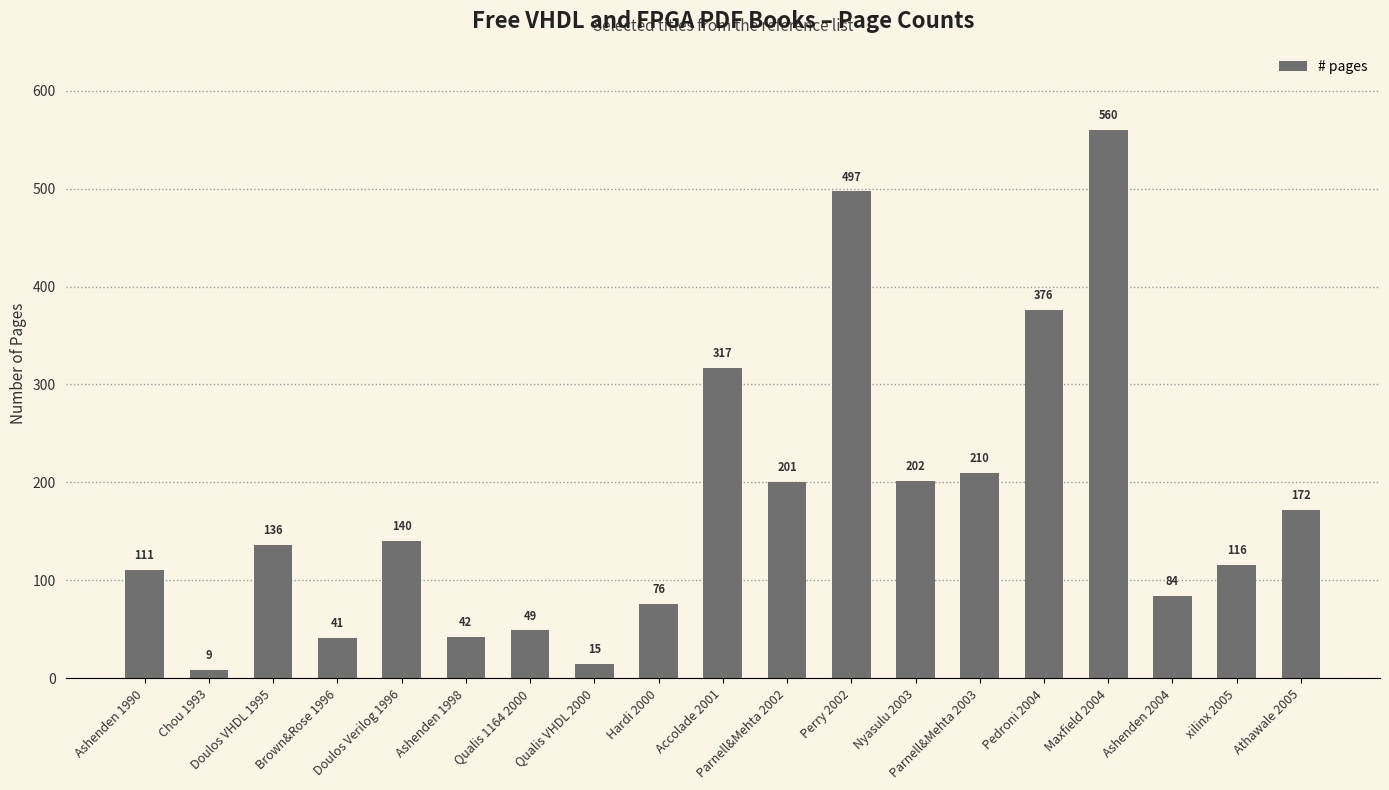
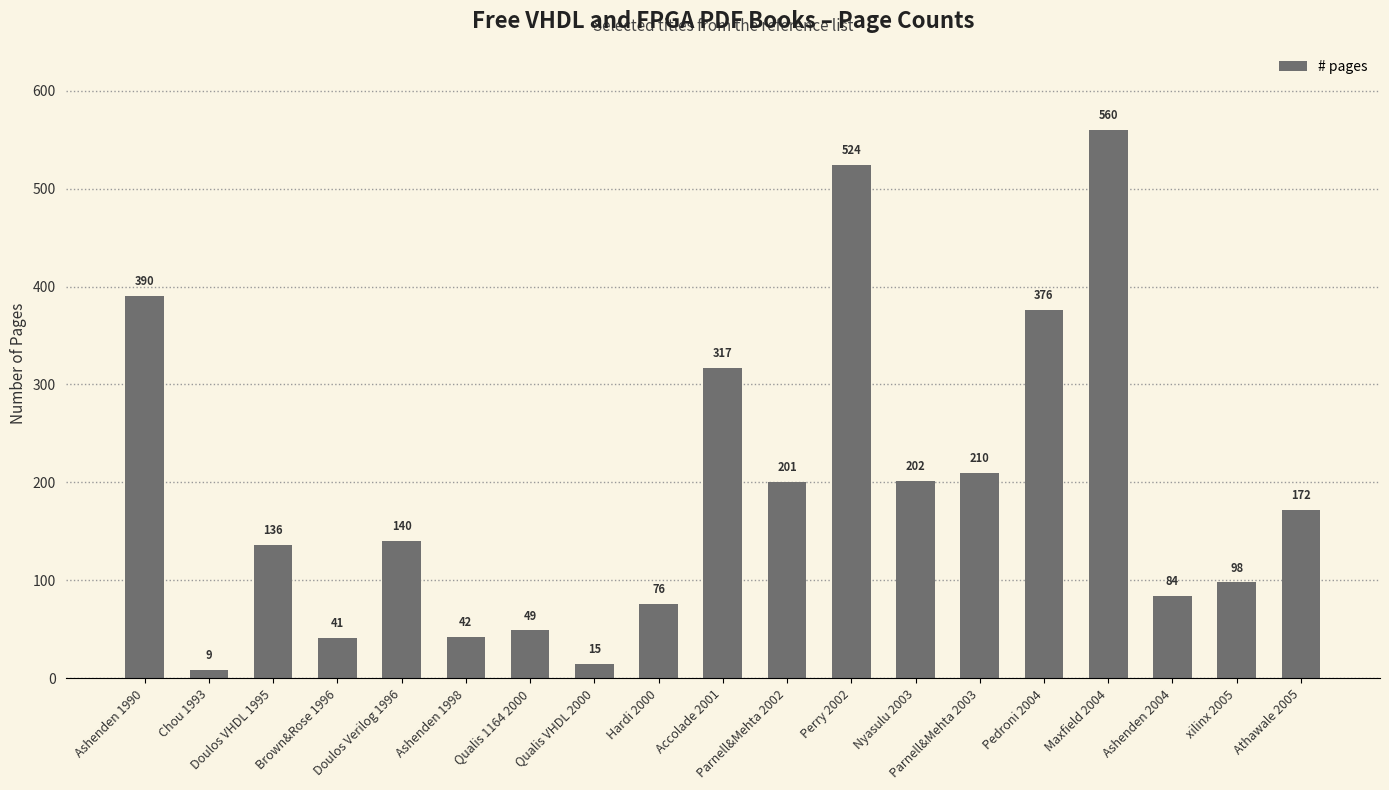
Ashenden 1990: 111 -> 390
Perry 2002: 497 -> 524
xilinx 2005: 116 -> 98
